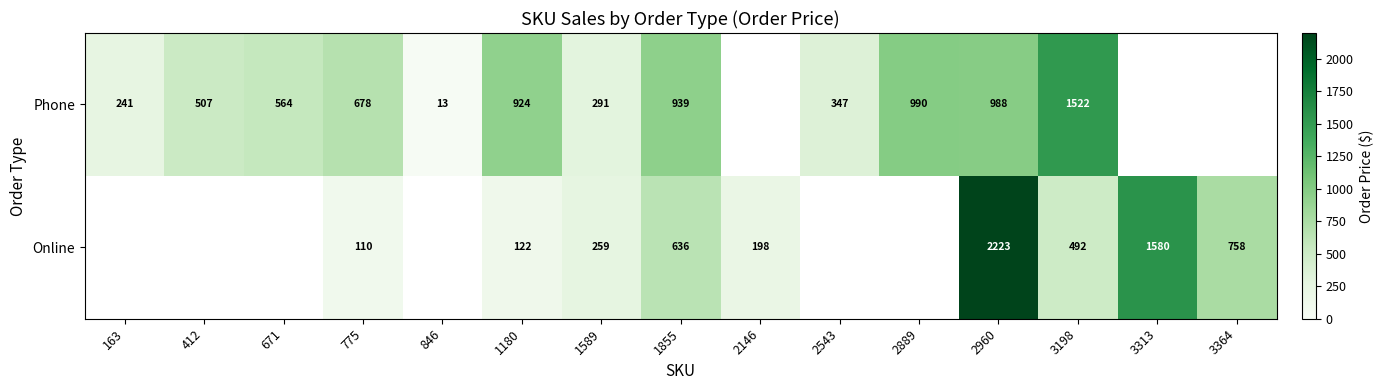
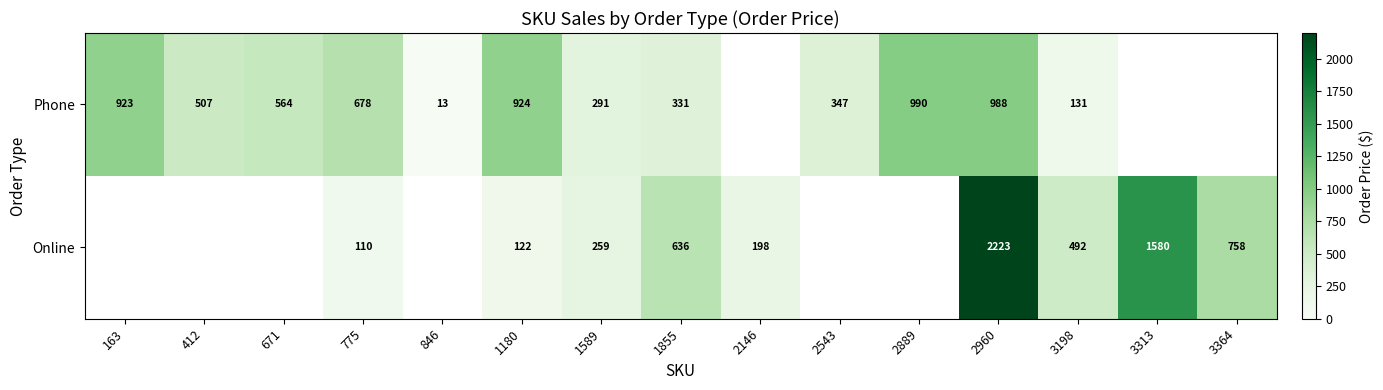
Phone, 163: 241 -> 923
Phone, 1855: 939 -> 331
Phone, 3198: 1522 -> 131
